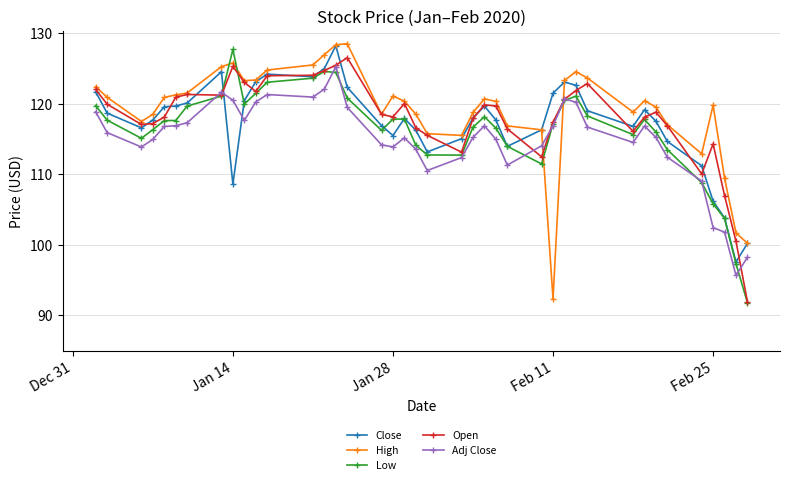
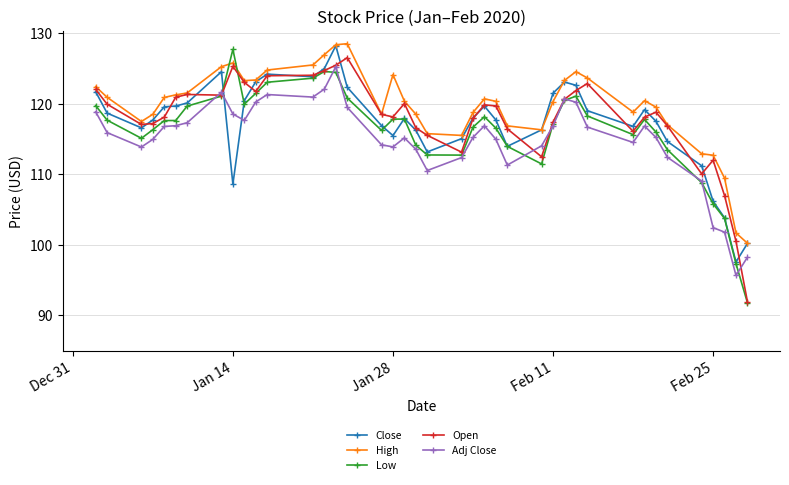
Adj Close, Jan 14: 120 -> 119
High, Jan 28: 121 -> 124
High, Feb 11: 92 -> 120
High, Feb 25: 120 -> 113
Open, Feb 25: 114 -> 112
